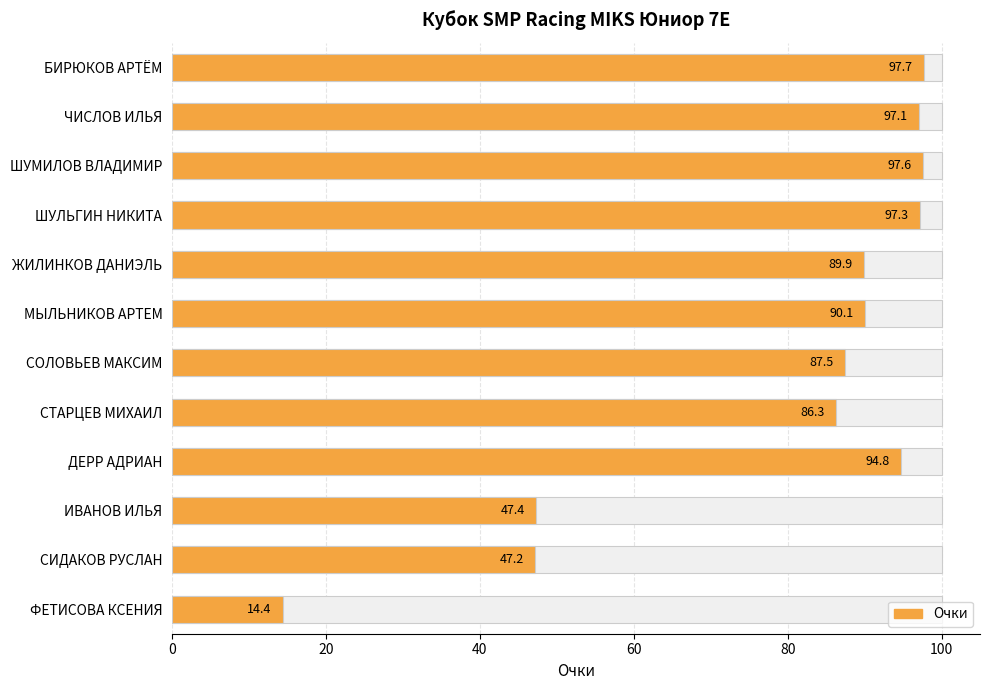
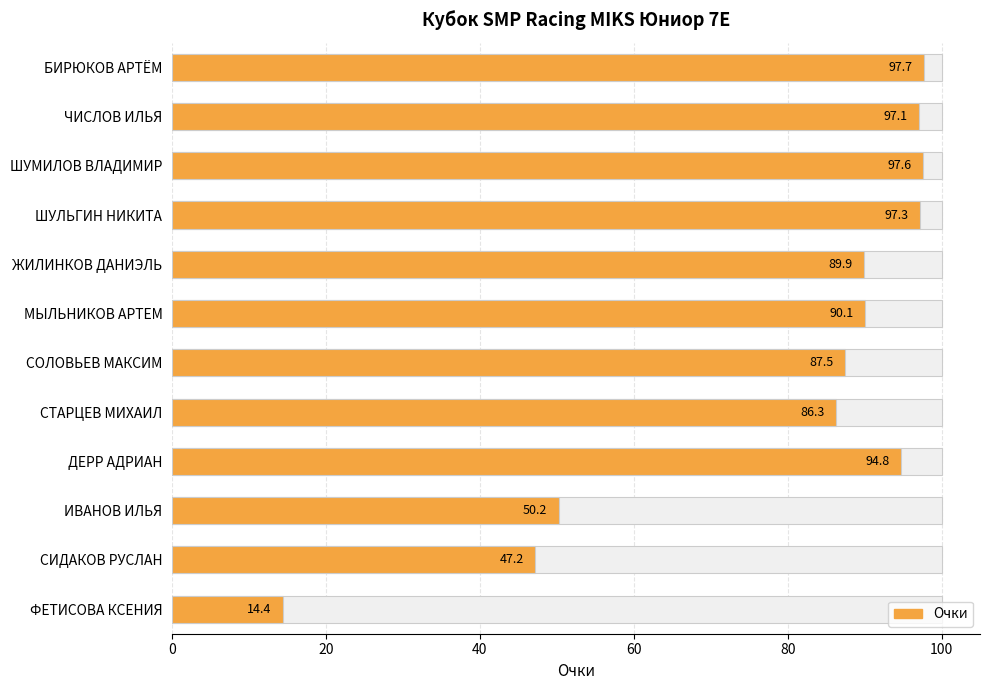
Очки, ИВАНОВ ИЛЬЯ: 47.4 -> 50.2
